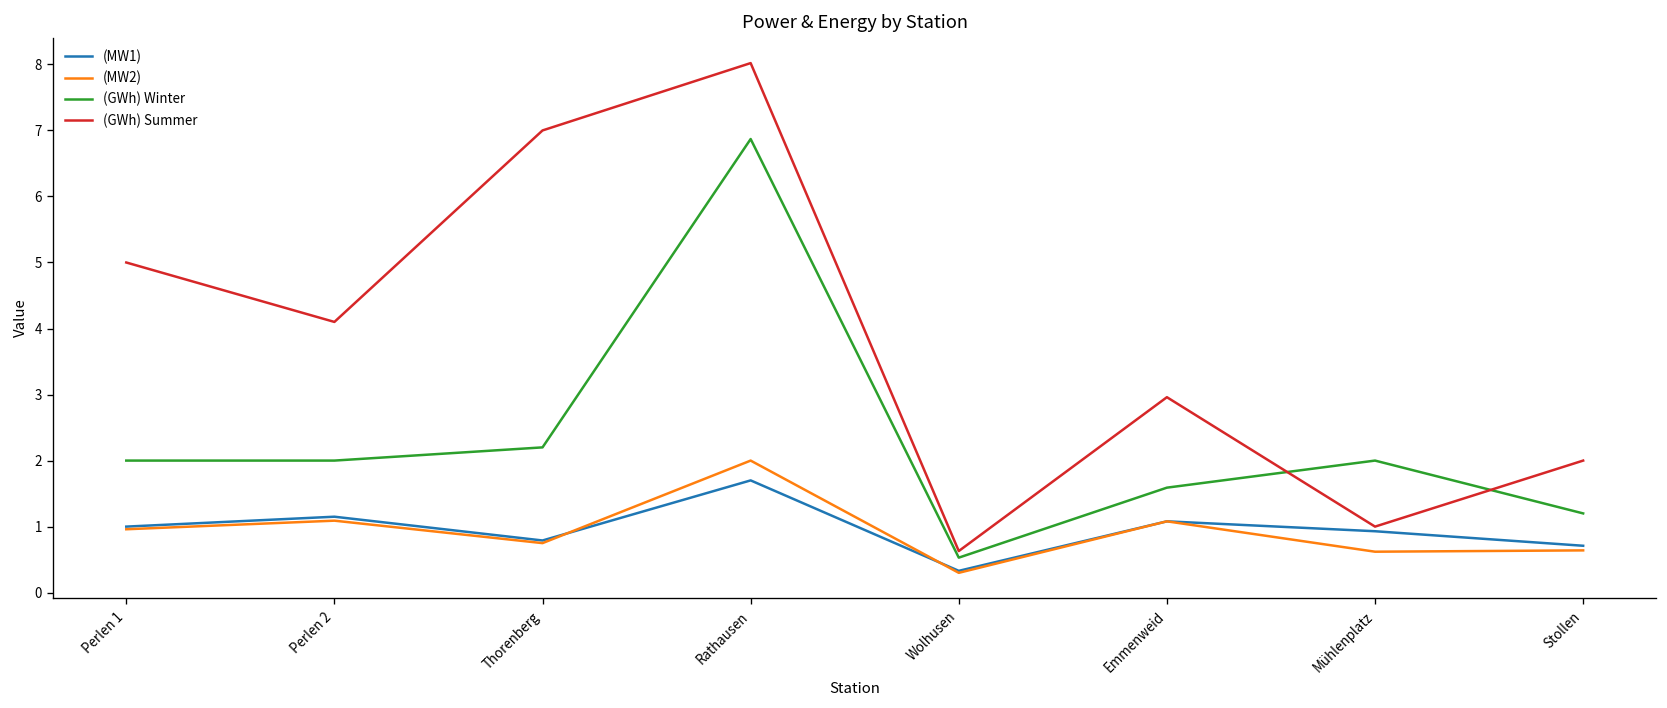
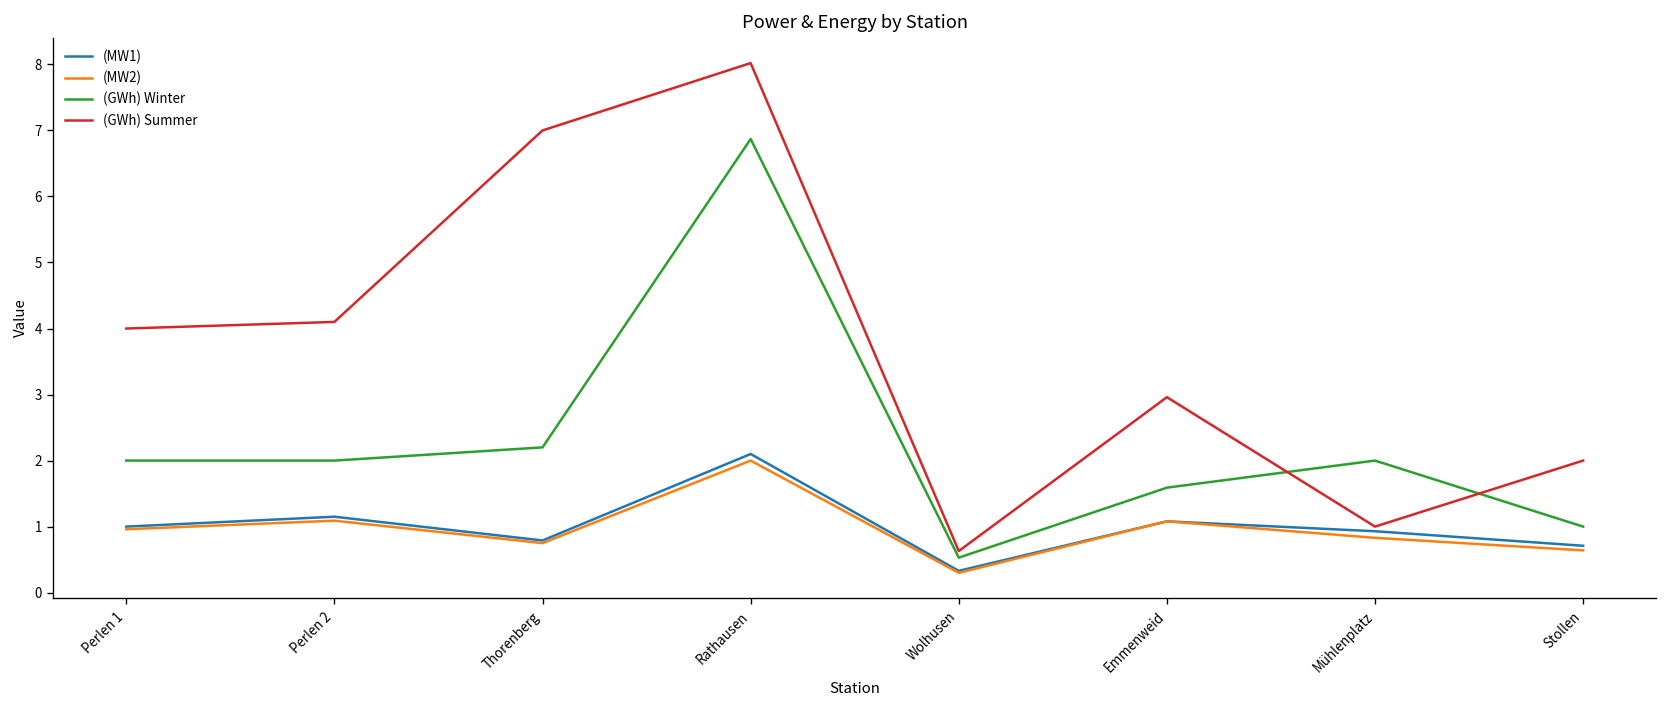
(GWh) Summer, Perlen 1: 5 -> 4
(MW1), Rathausen: 1.7 -> 2.1
(MW2), Mühlenplatz: 0.6 -> 0.8
(GWh) Winter, Stollen: 1.2 -> 1.0
